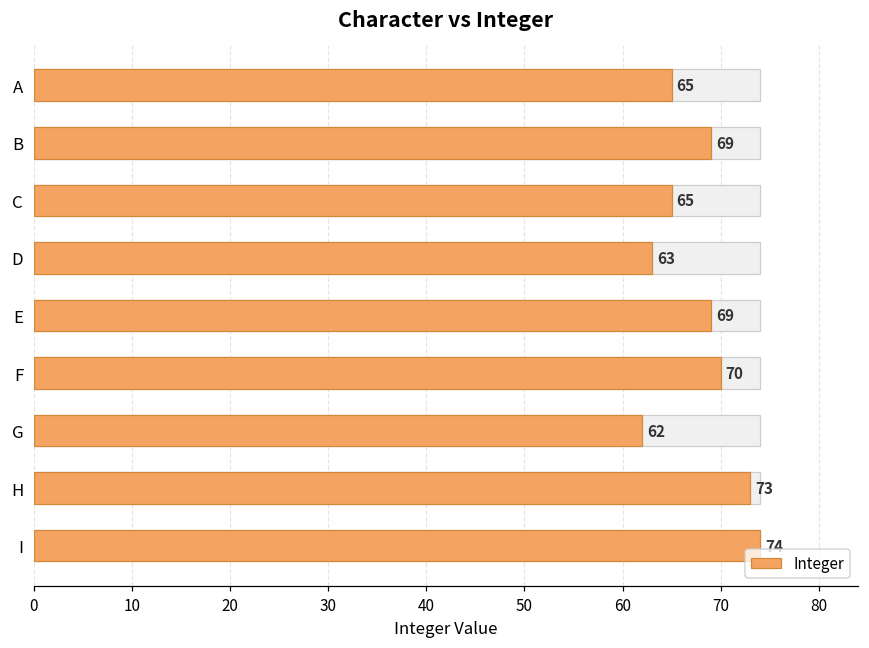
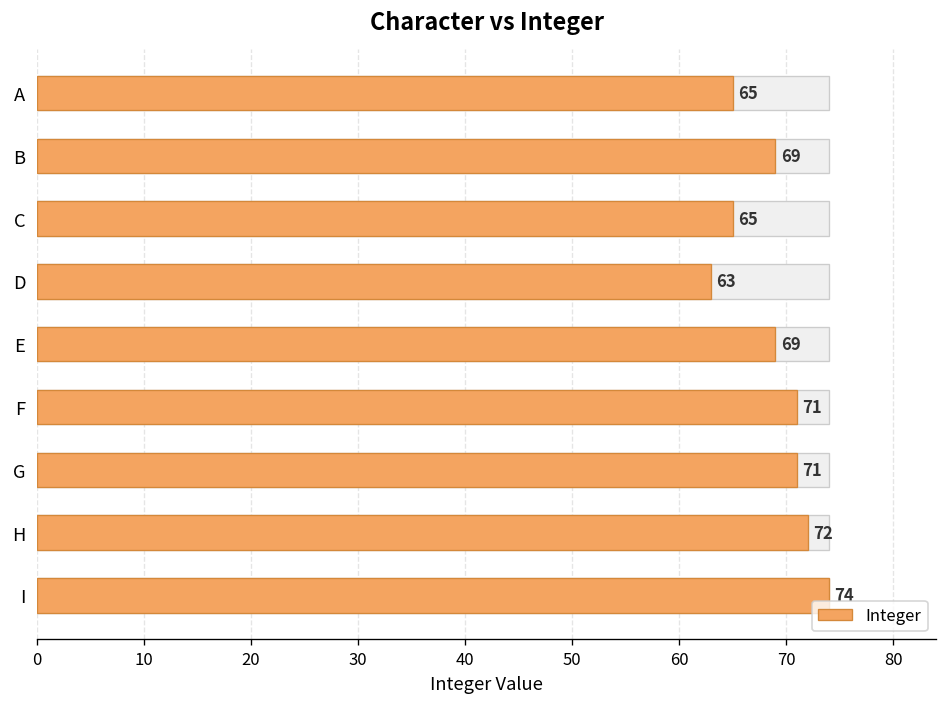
Integer, F: 70 -> 71
Integer, G: 62 -> 71
Integer, H: 73 -> 72
